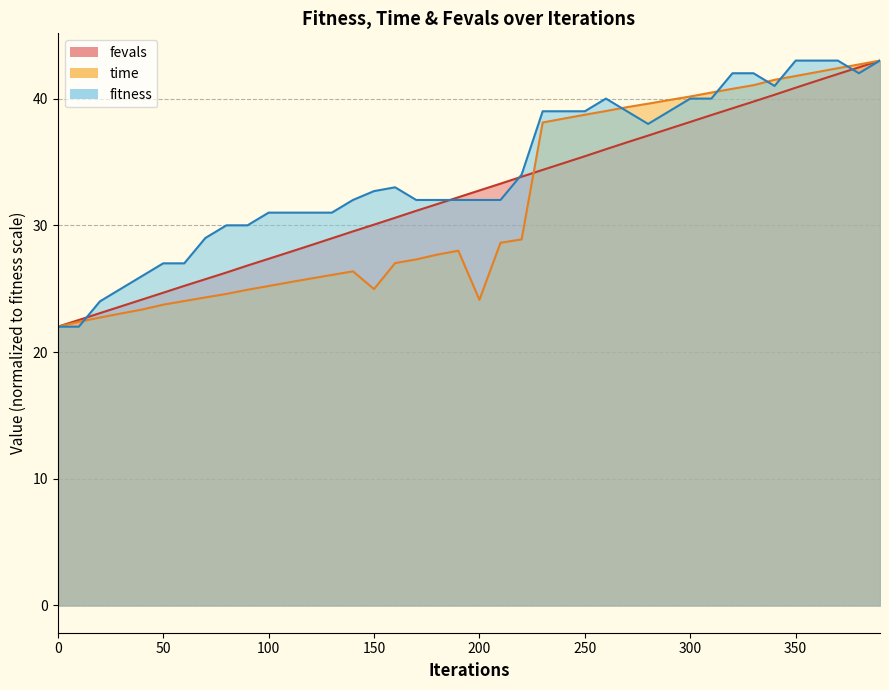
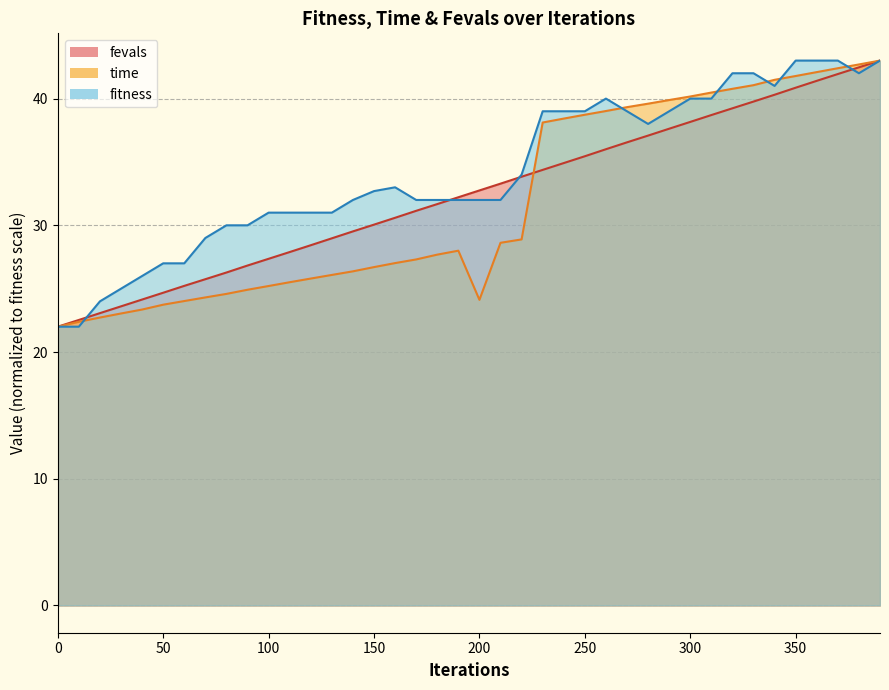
time, 150: 25.0 -> 26.7
